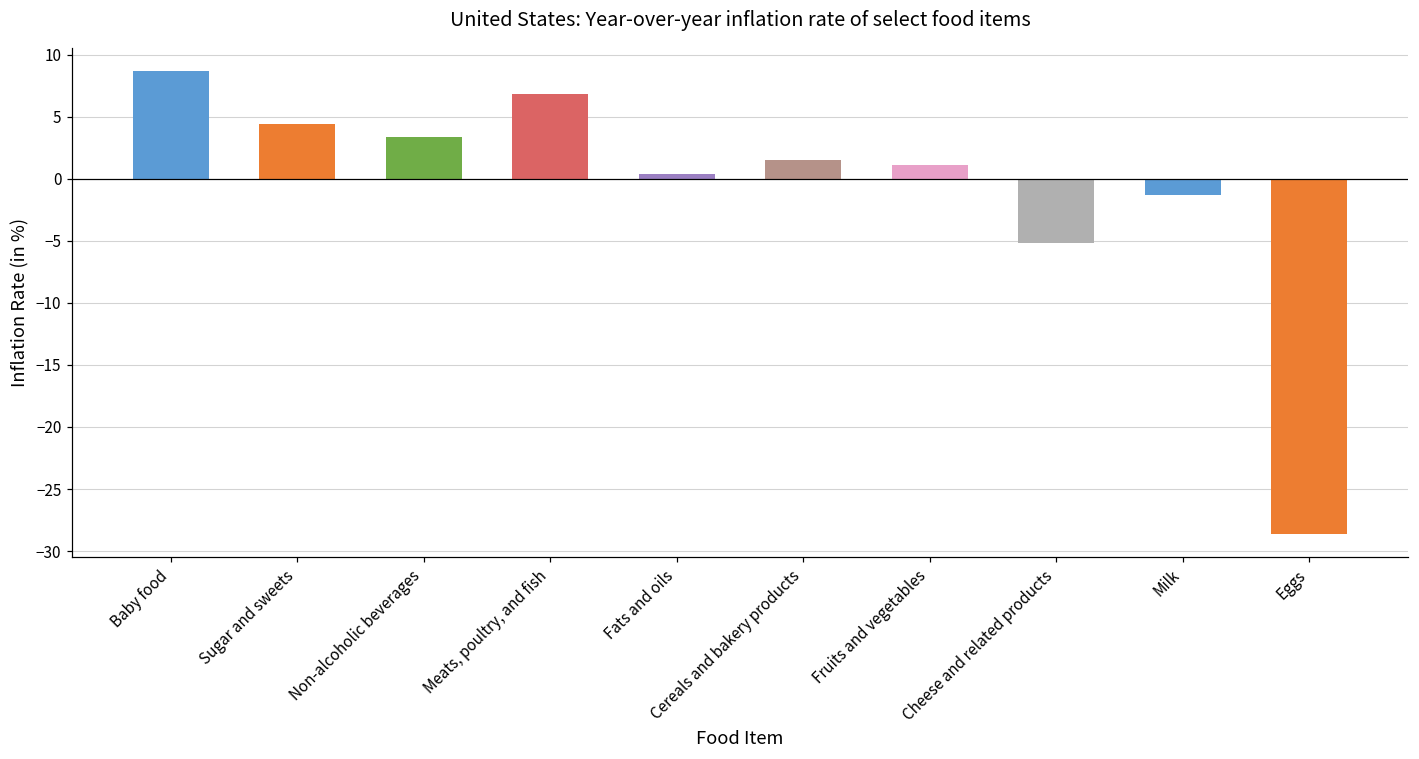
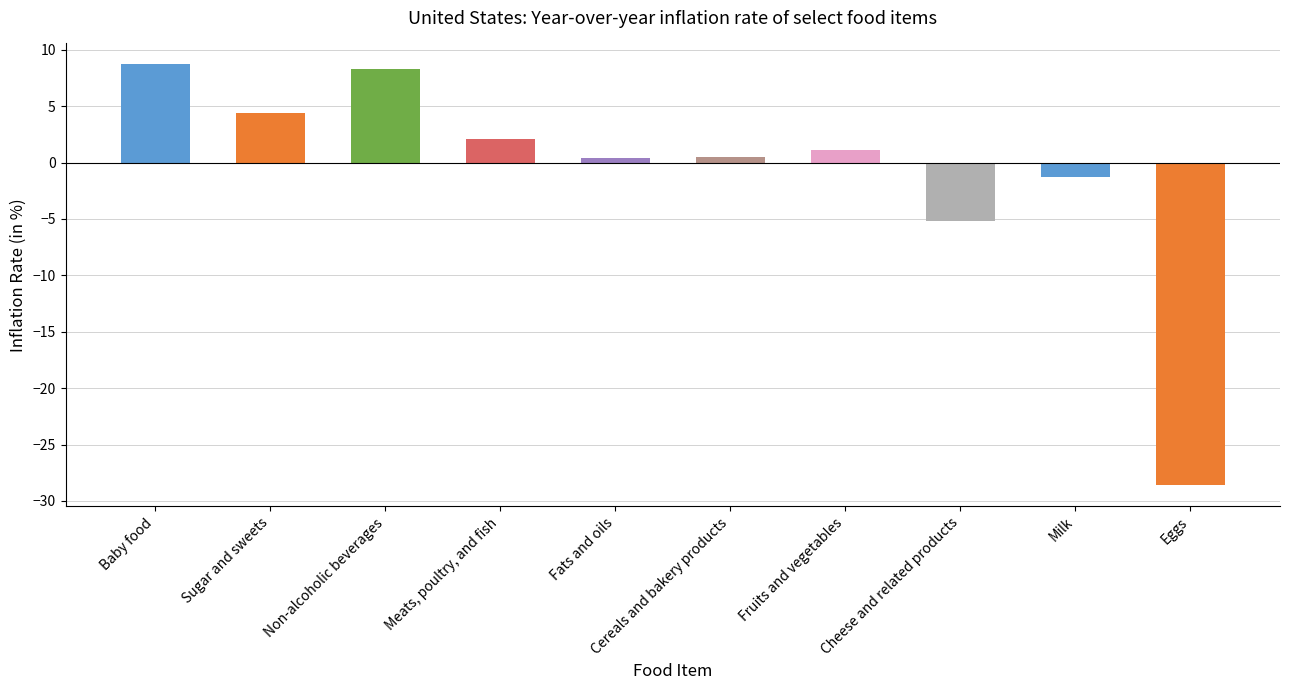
Non-alcoholic beverages: 3.4 -> 8.3
Meats, poultry, and fish: 6.8 -> 2.1
Cereals and bakery products: 1.5 -> 0.5
